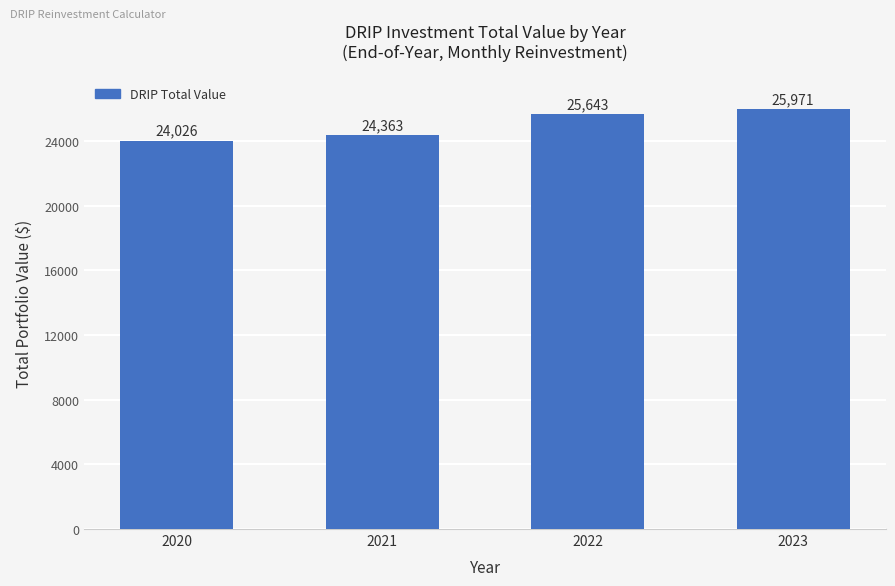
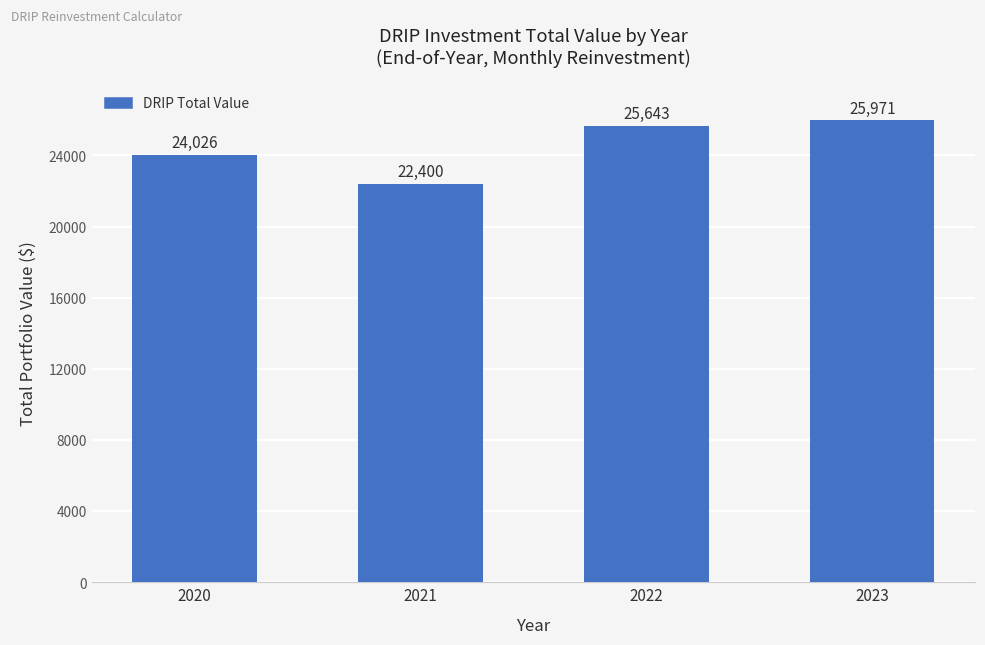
2021: 24,363 -> 22,400
